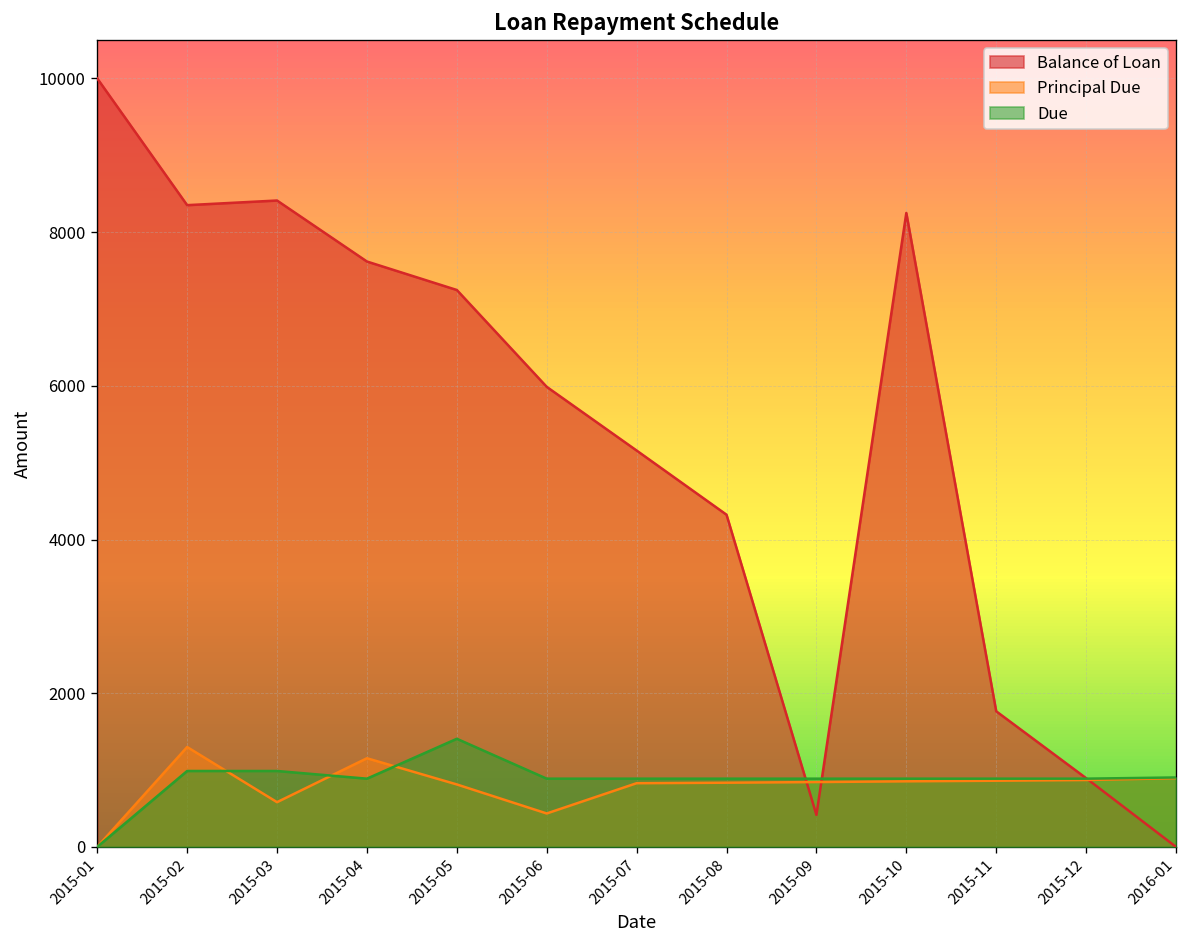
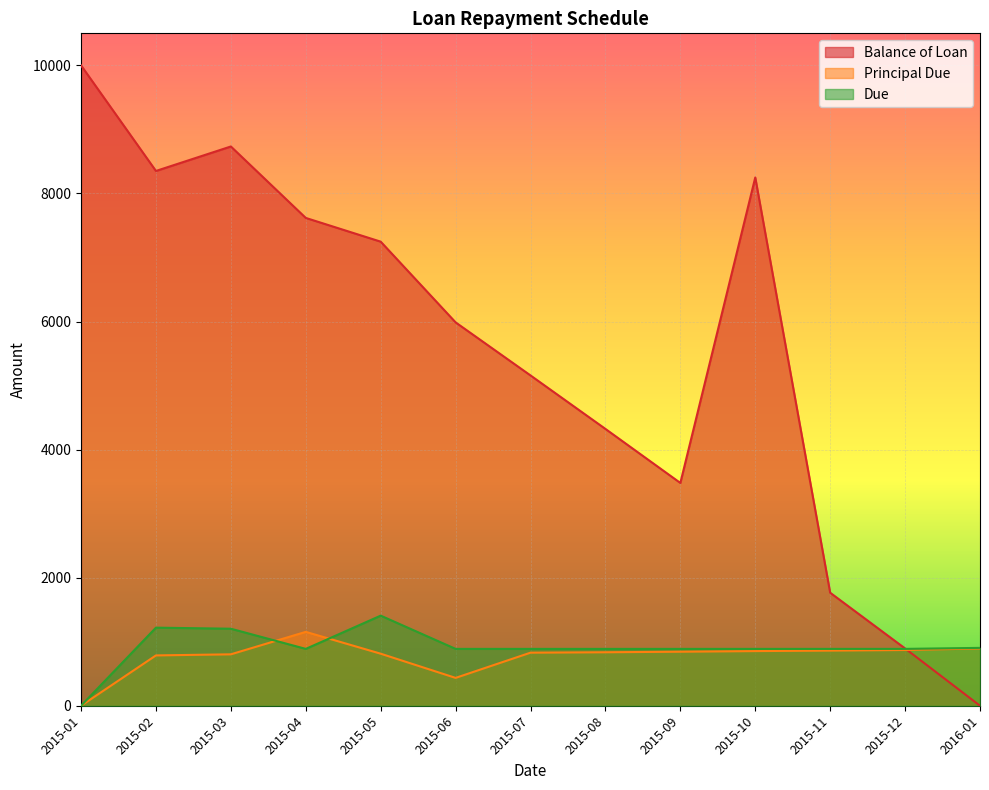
Principal Due, 2015-02: 1300 -> 800
Due, 2015-02: 1000 -> 1200
Balance of Loan, 2015-03: 8400 -> 8700
Principal Due, 2015-03: 600 -> 800
Due, 2015-03: 1000 -> 1200
Balance of Loan, 2015-09: 400 -> 3500
